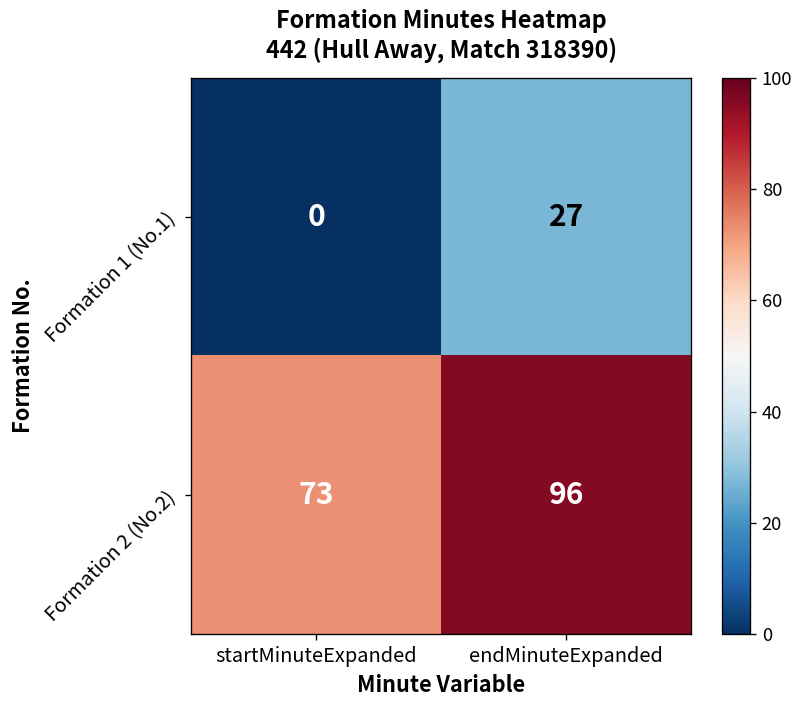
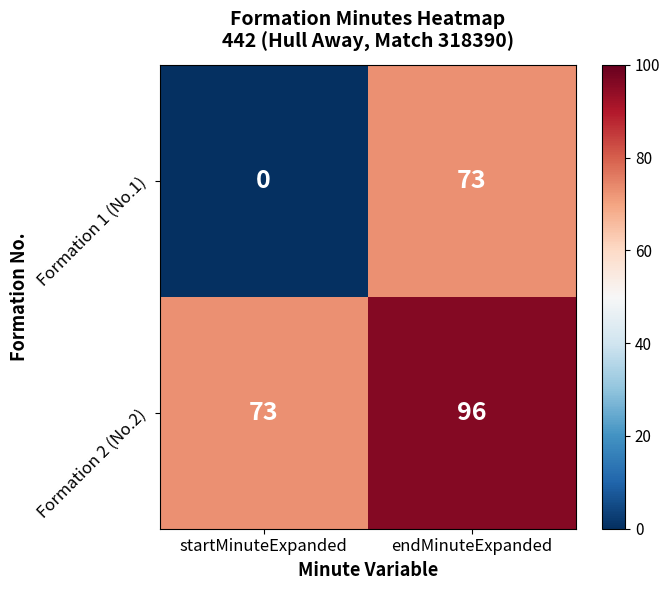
Formation 1 (No.1), endMinuteExpanded: 27 -> 73
